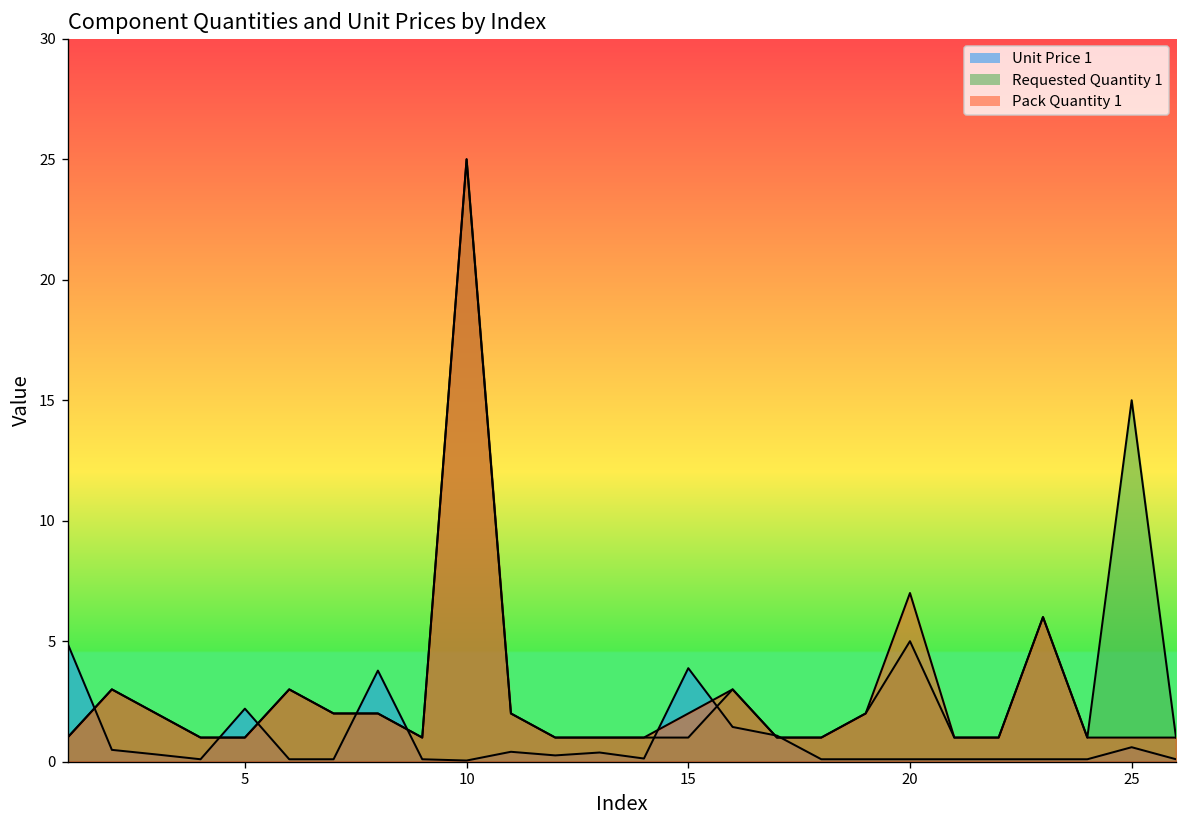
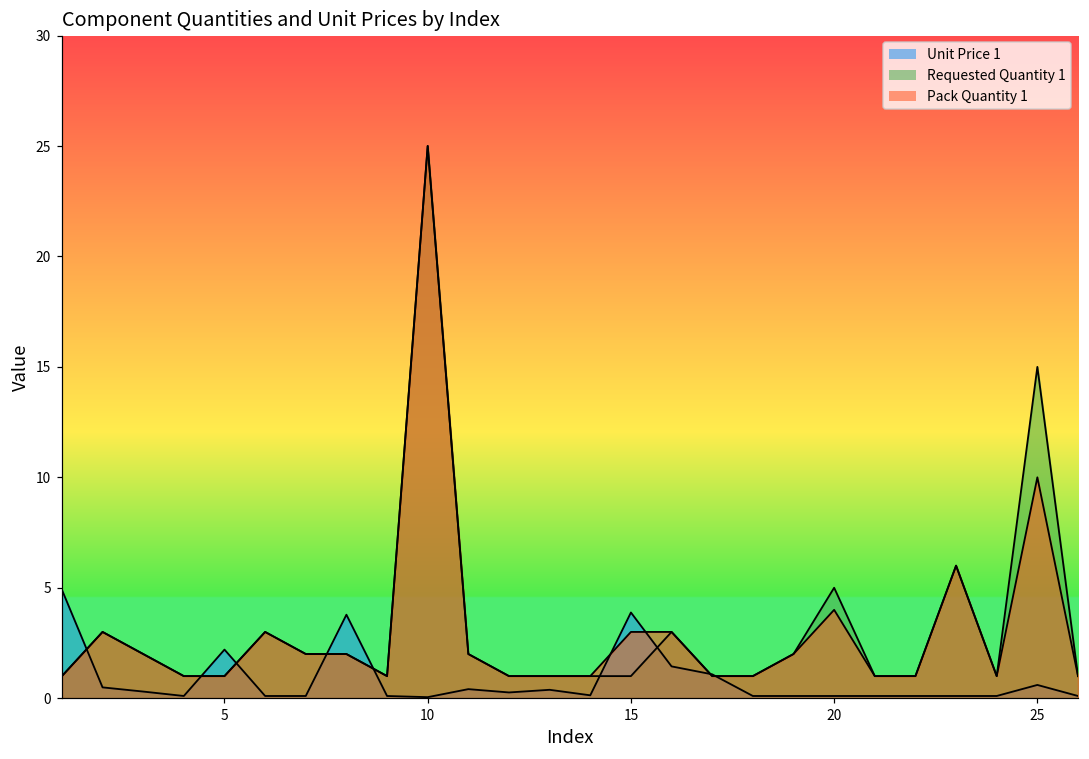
Pack Quantity 1, 15: 2 -> 3
Pack Quantity 1, 20: 7 -> 4
Pack Quantity 1, 25: 1 -> 10
